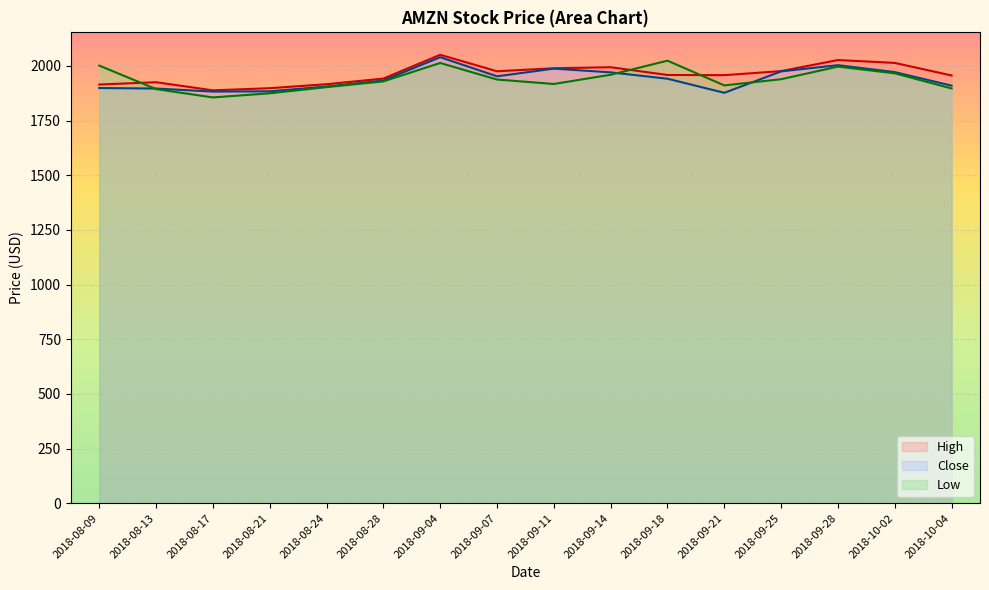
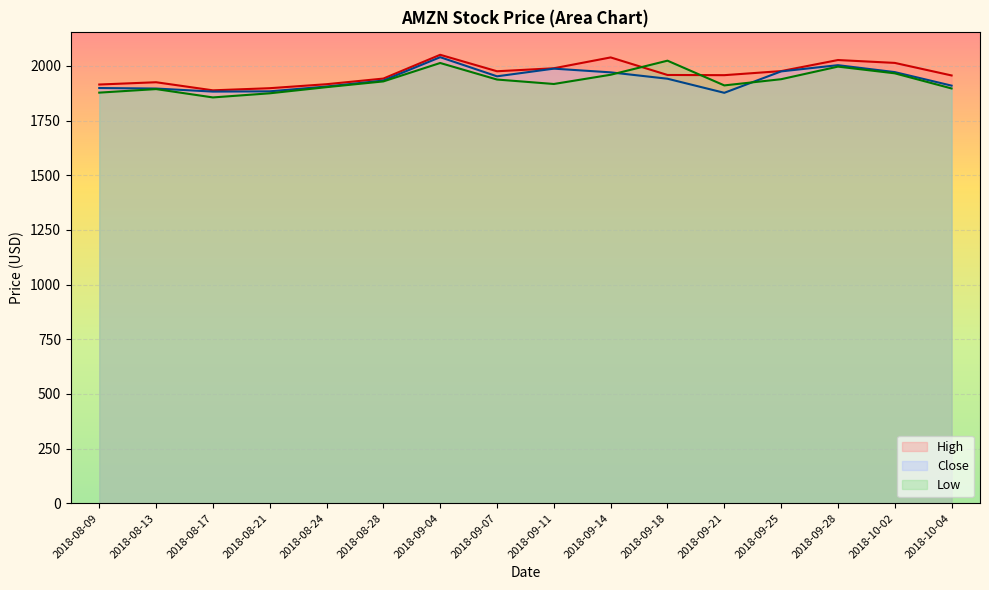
Low, 2018-08-09: 2000 -> 1880
High, 2018-09-14: 1990 -> 2040
